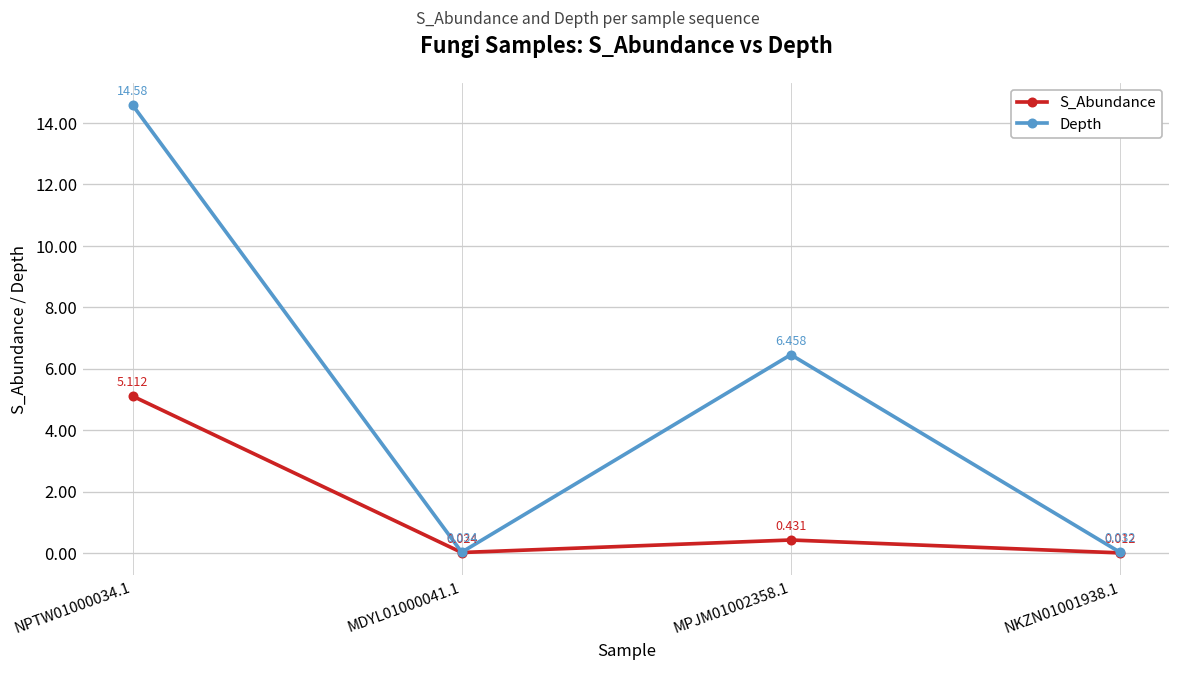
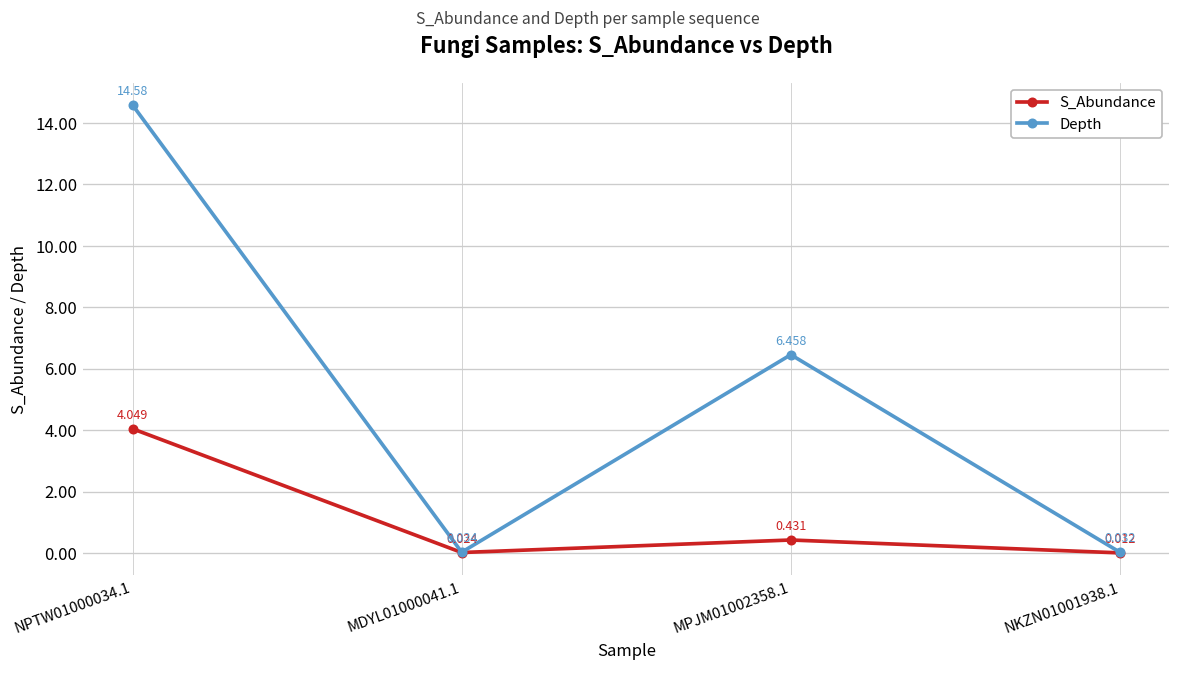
S_Abundance, NPTW01000034.1: 5.112 -> 4.049
